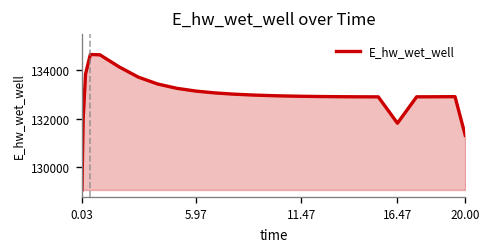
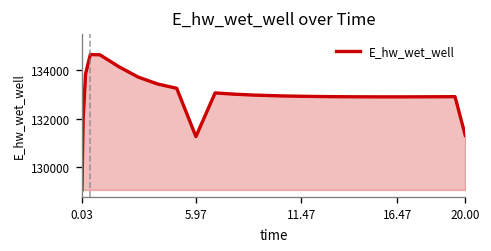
5.97: 133100 -> 131300
16.47: 131800 -> 132900
